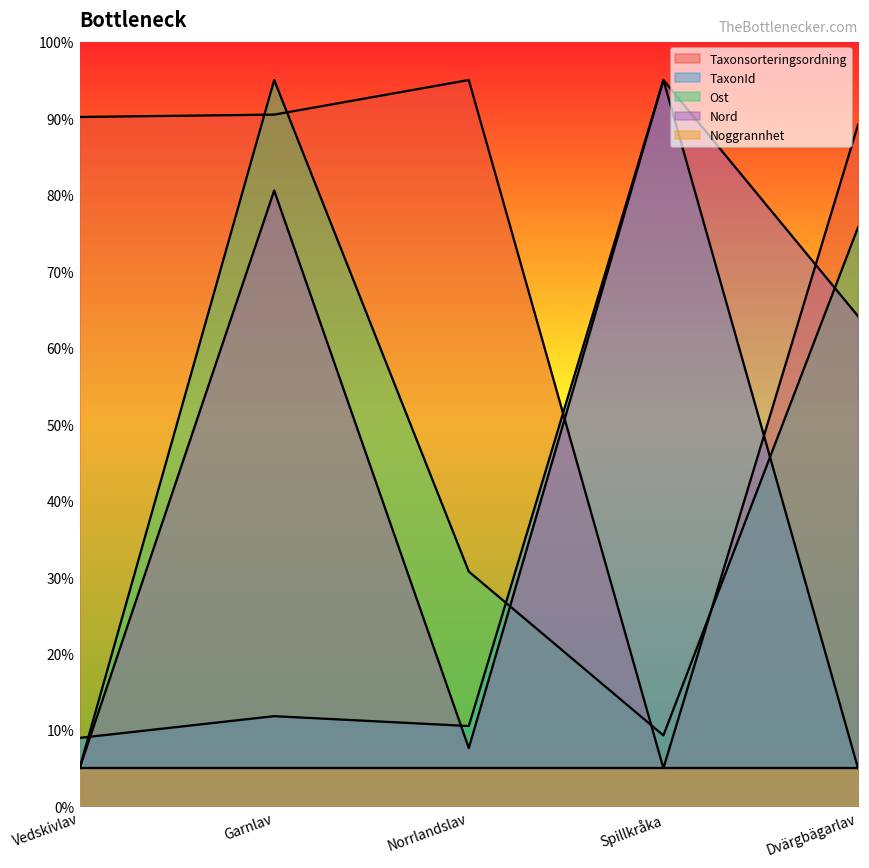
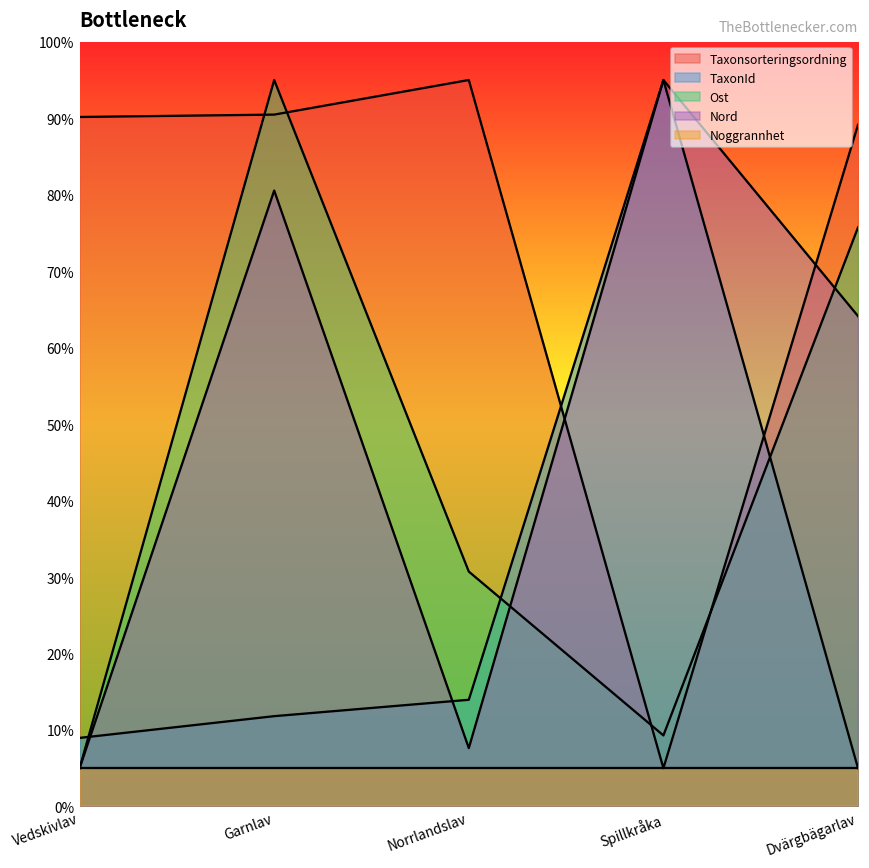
TaxonId, Norrlandslav: 11% -> 14%
